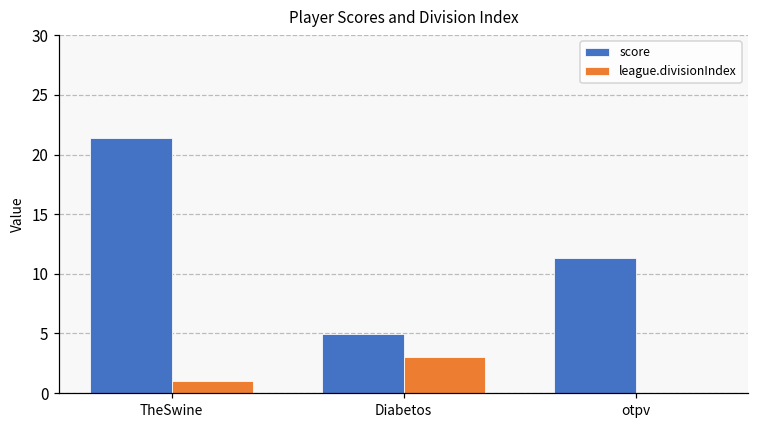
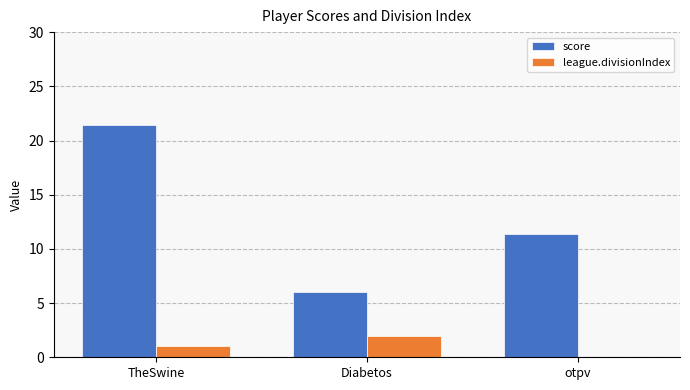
score, Diabetos: 5.0 -> 6.0
league.divisionIndex, Diabetos: 3 -> 2
